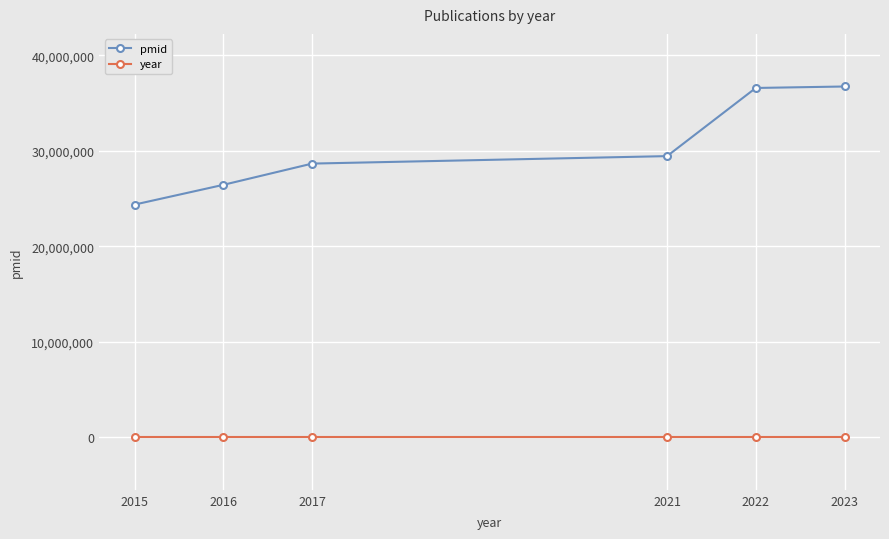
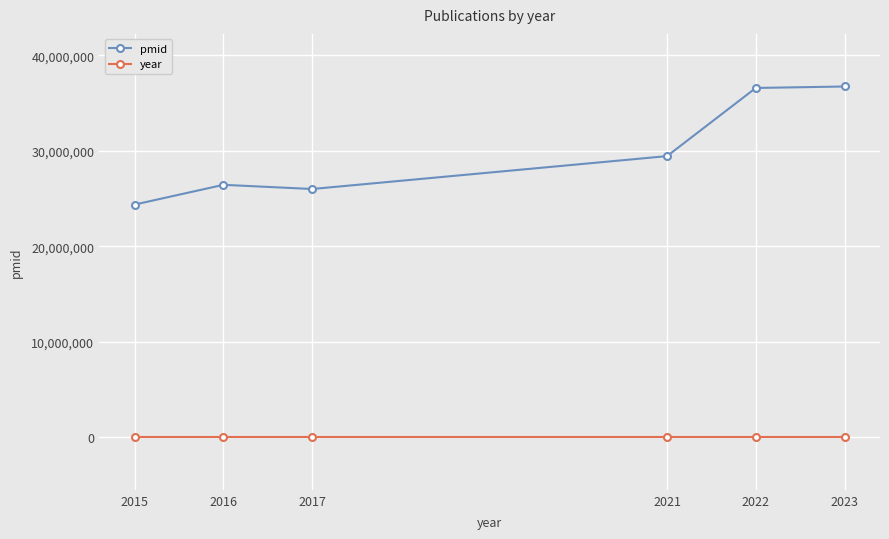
pmid, 2017: 29,000,000 -> 26,000,000
